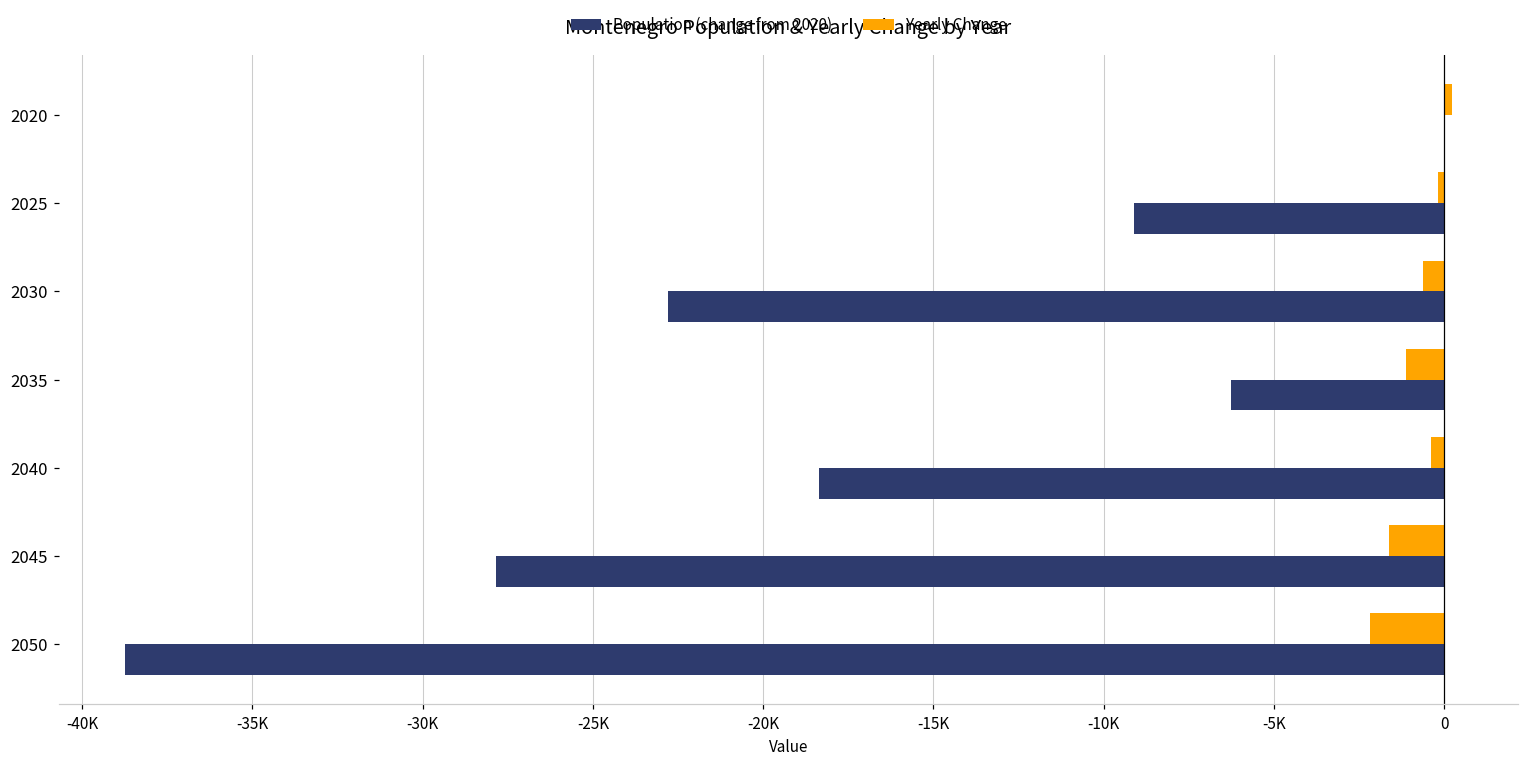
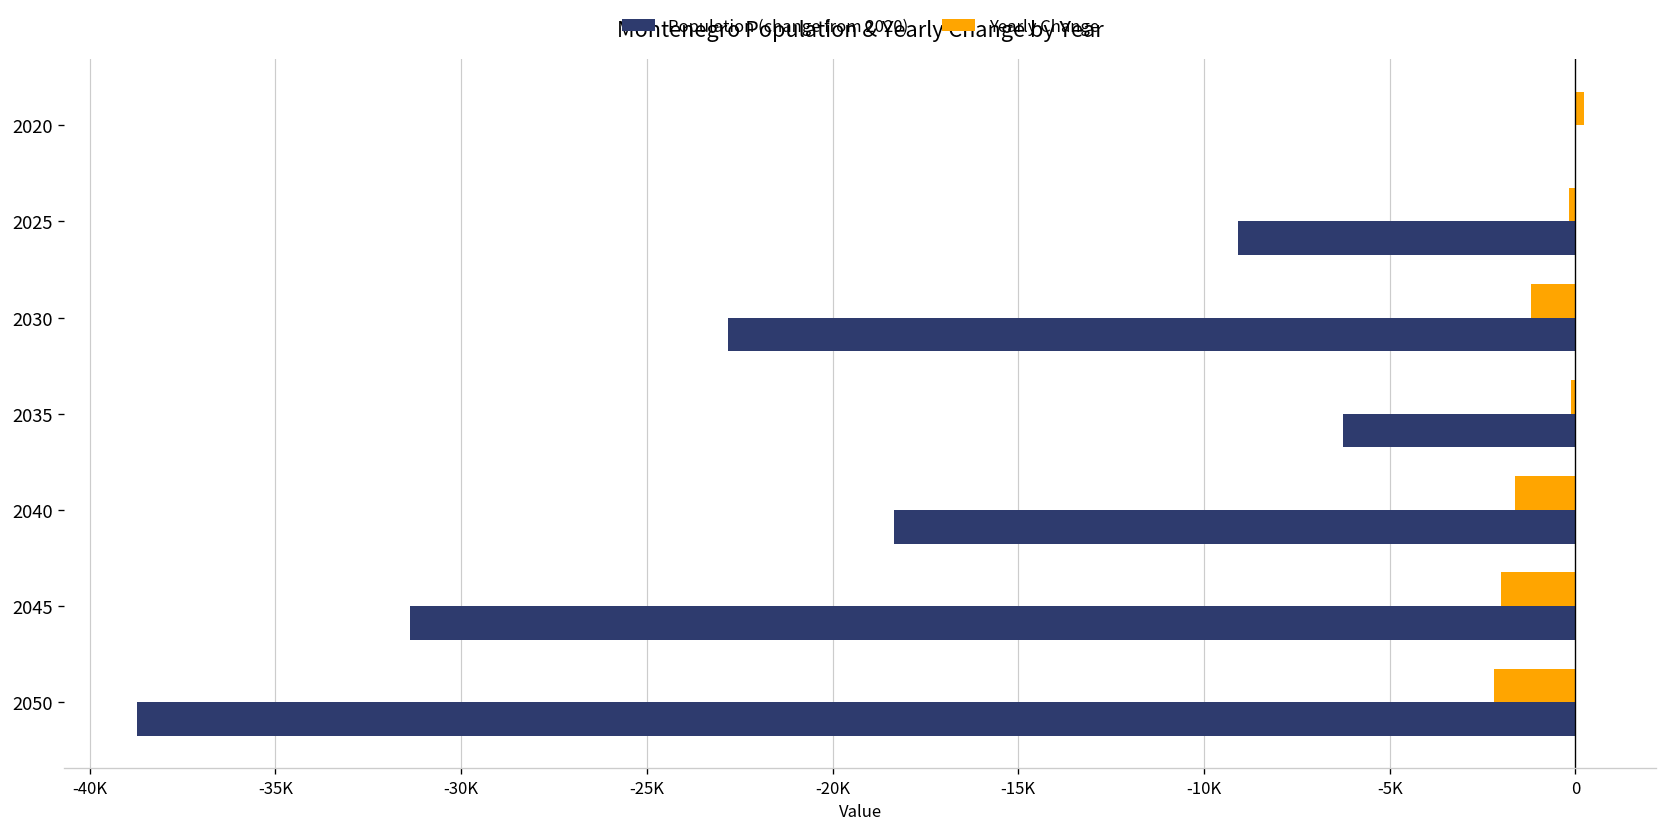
Yearly Change, 2030: -600 -> -1200
Yearly Change, 2035: -1100 -> -100
Yearly Change, 2040: -400 -> -1600
Yearly Change, 2045: -1600 -> -2000
Population (change from 2020), 2045: -27800 -> -31400
